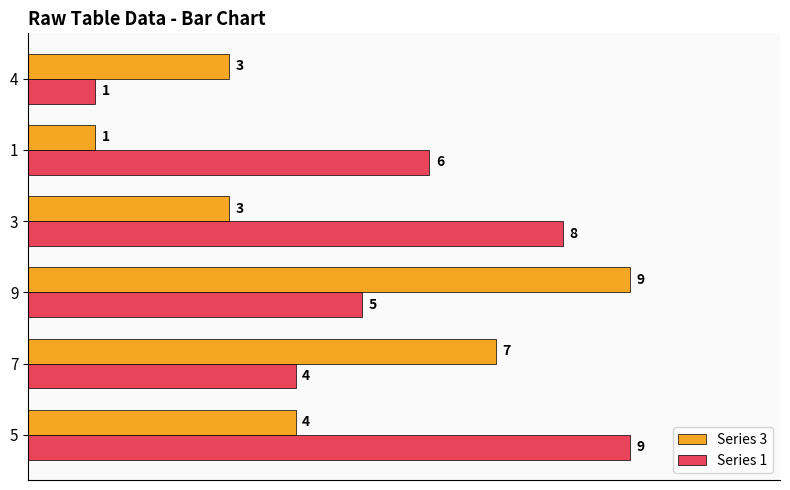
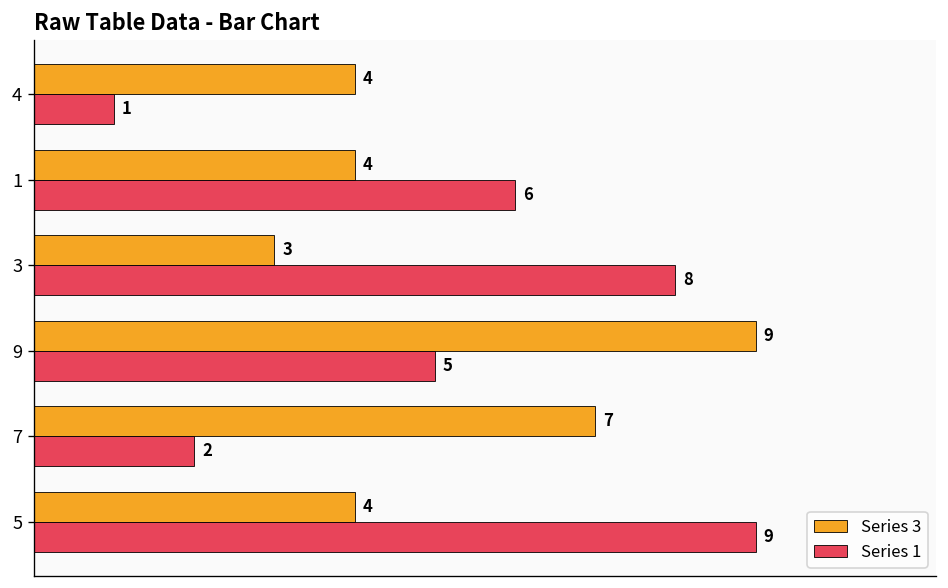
Series 3, 4: 3 -> 4
Series 3, 1: 1 -> 4
Series 1, 7: 4 -> 2
